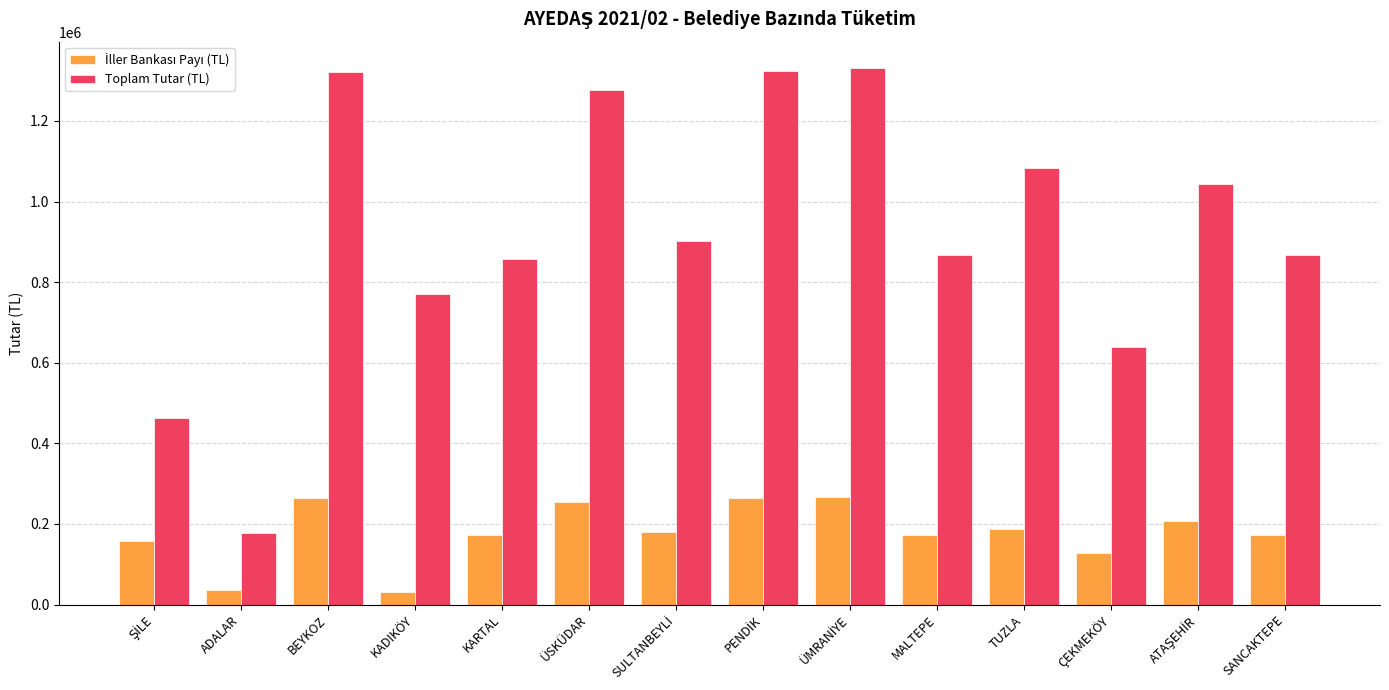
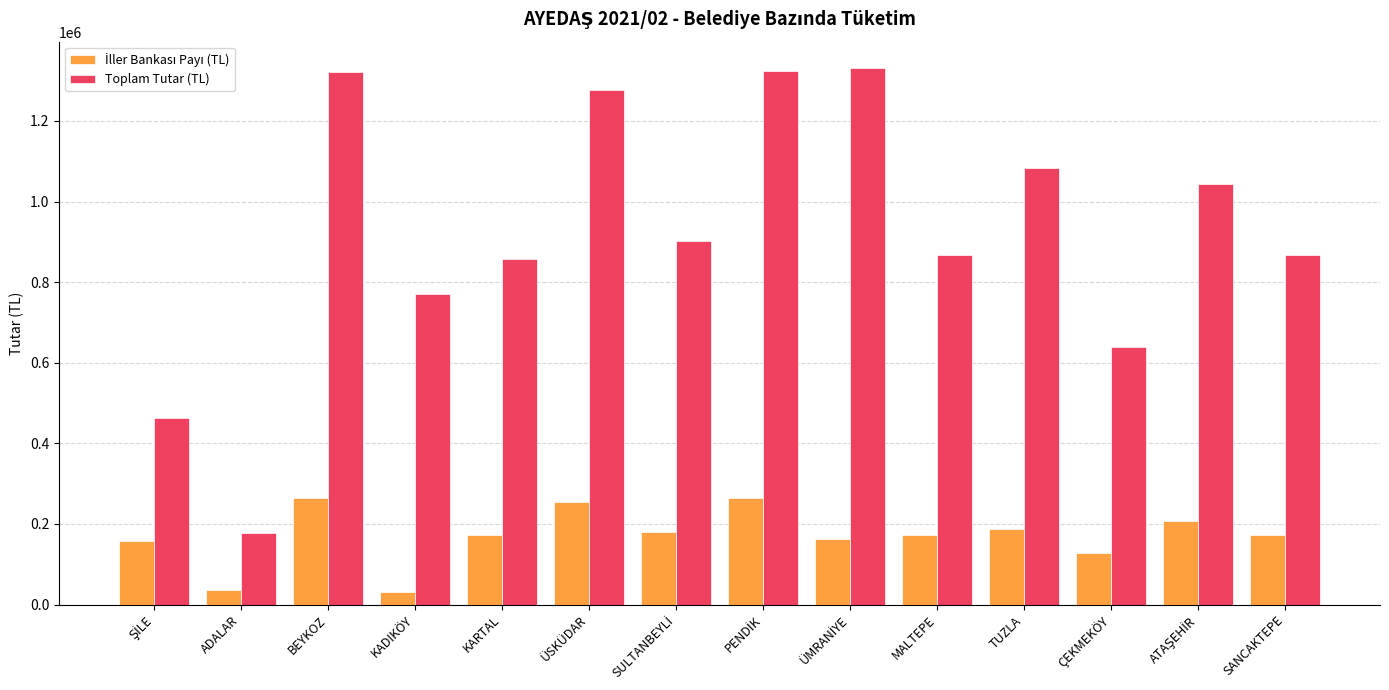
İller Bankası Payı (TL), ÜMRANİYE: 270000 -> 160000
